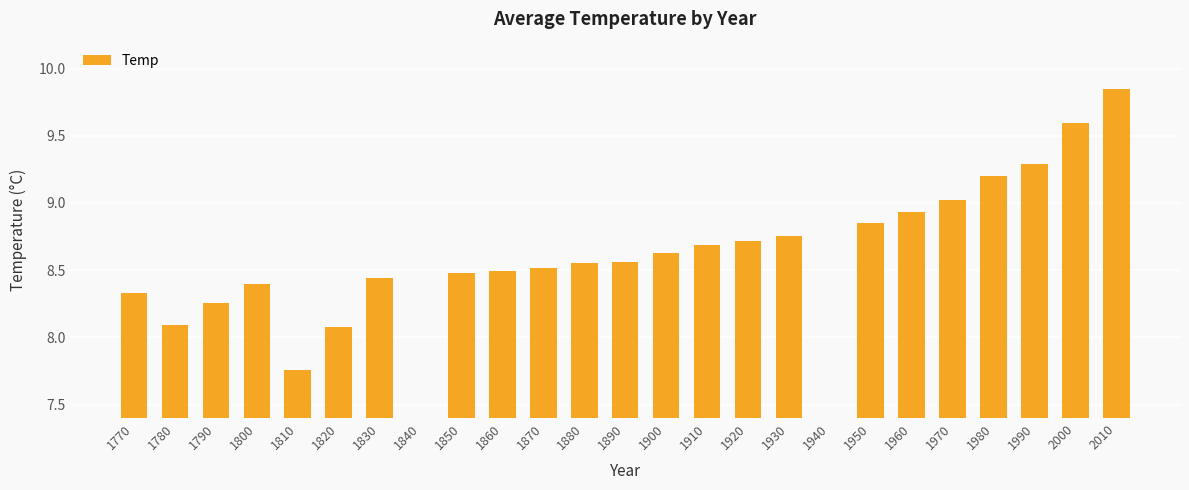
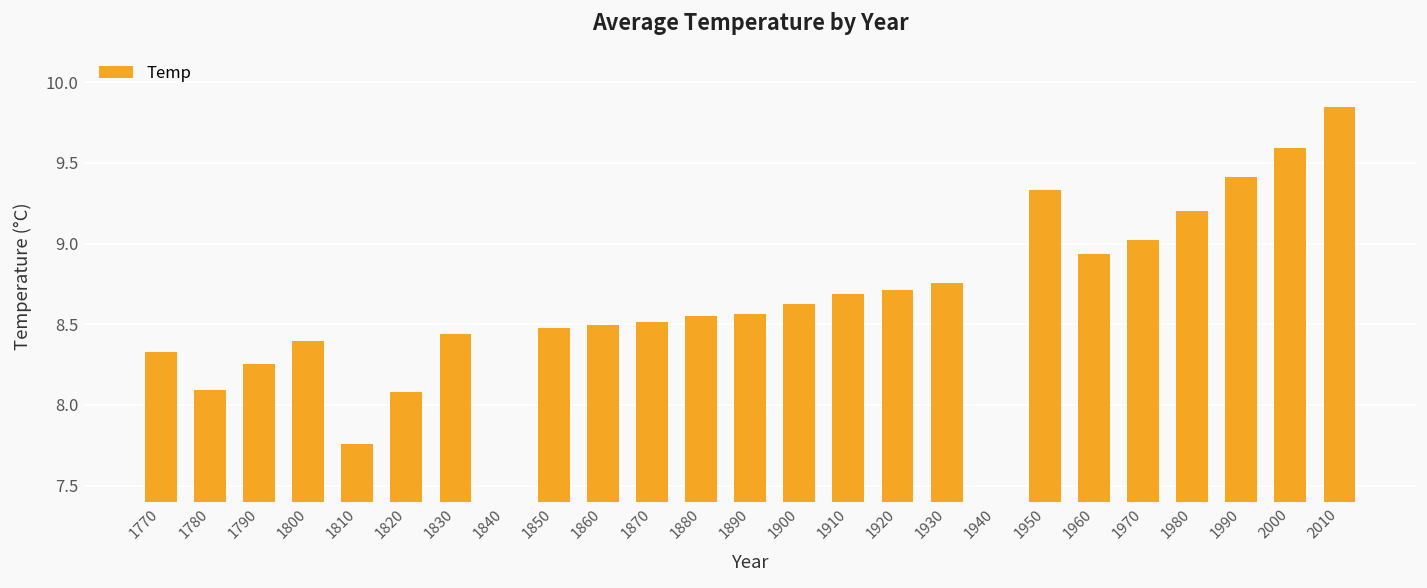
1950: 8.85 -> 9.34
1990: 9.29 -> 9.41
